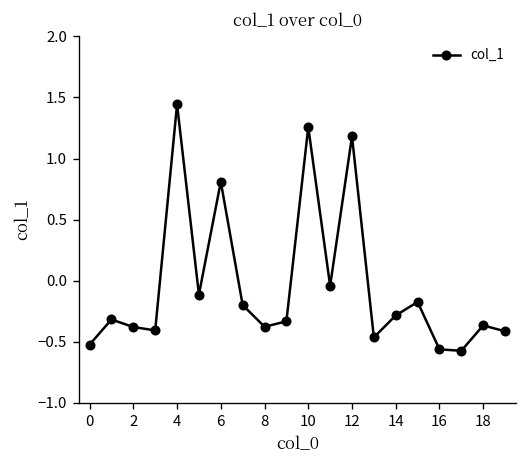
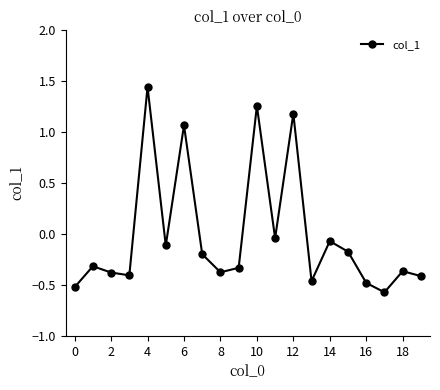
6: 0.81 -> 1.07
14: -0.28 -> -0.07
16: -0.56 -> -0.48
